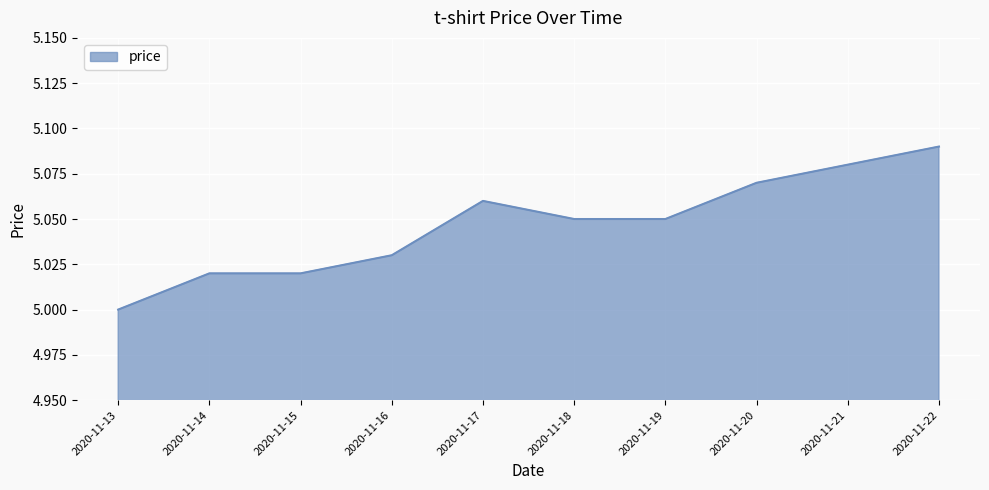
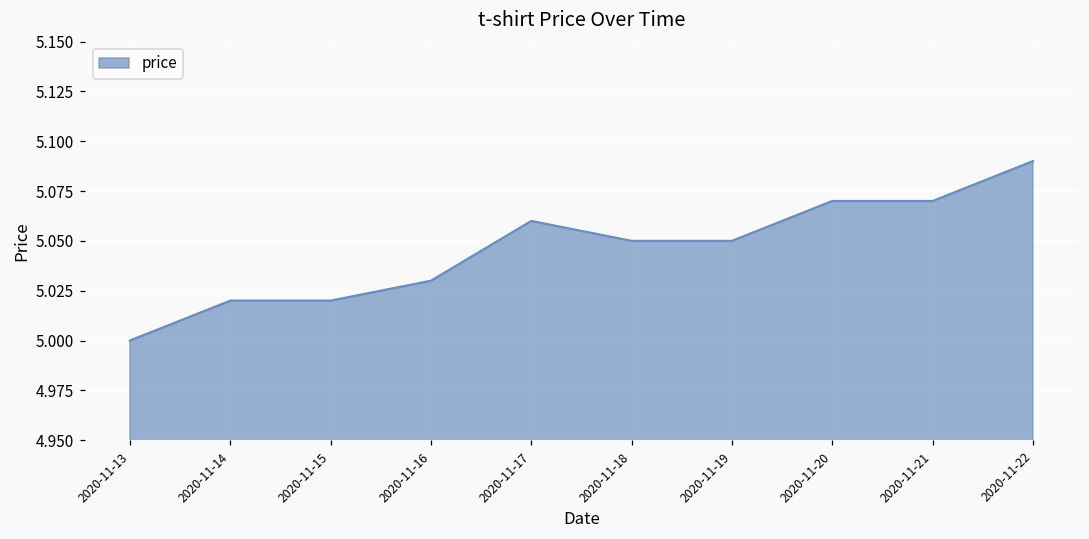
2020-11-21: 5.08 -> 5.07
